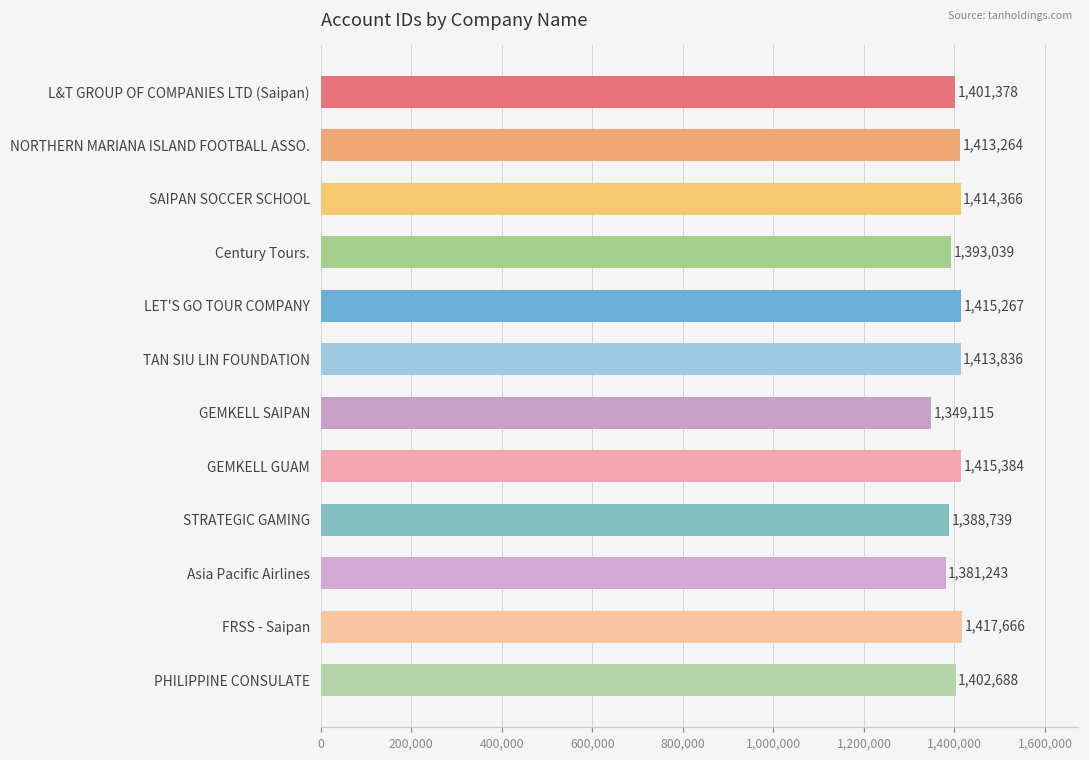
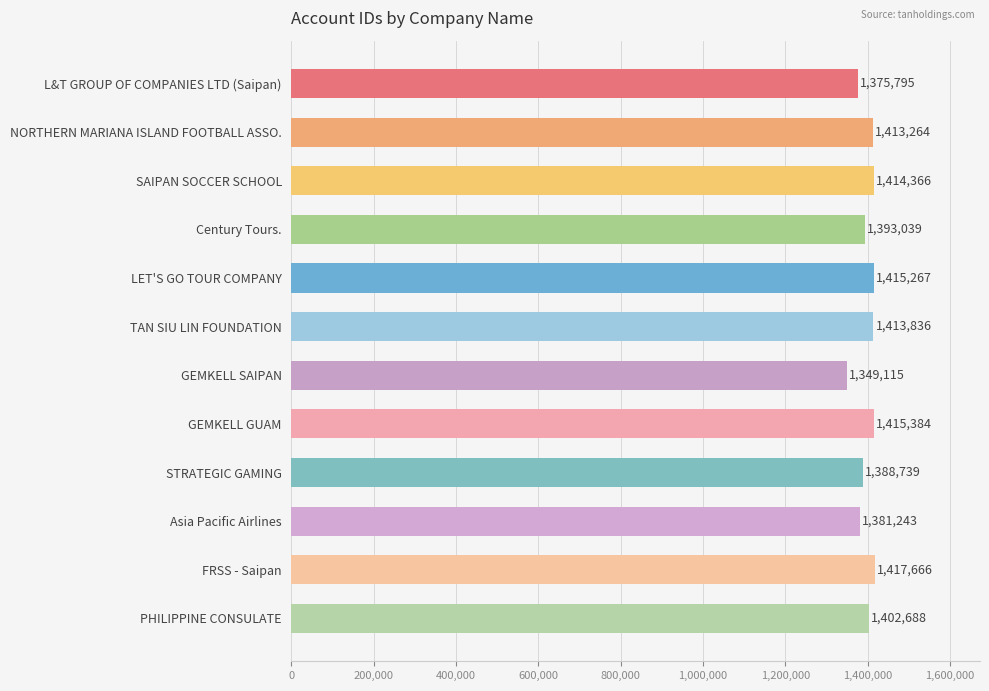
L&T GROUP OF COMPANIES LTD (Saipan): 1,401,378 -> 1,375,795
